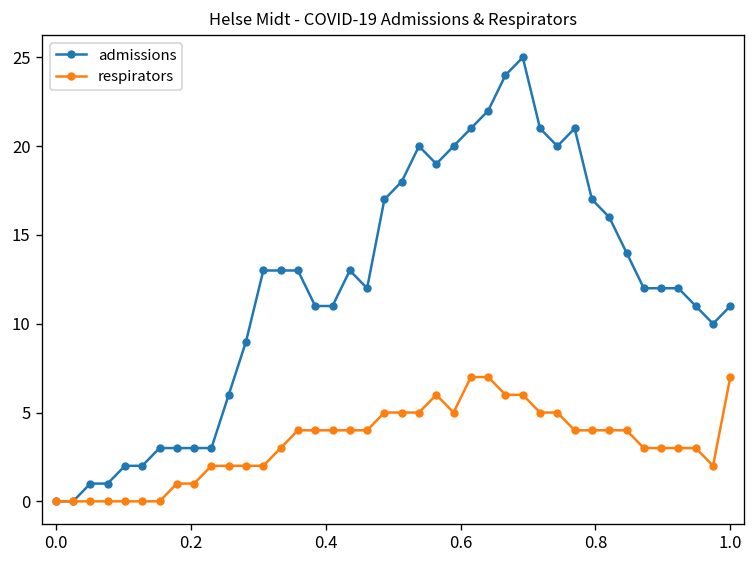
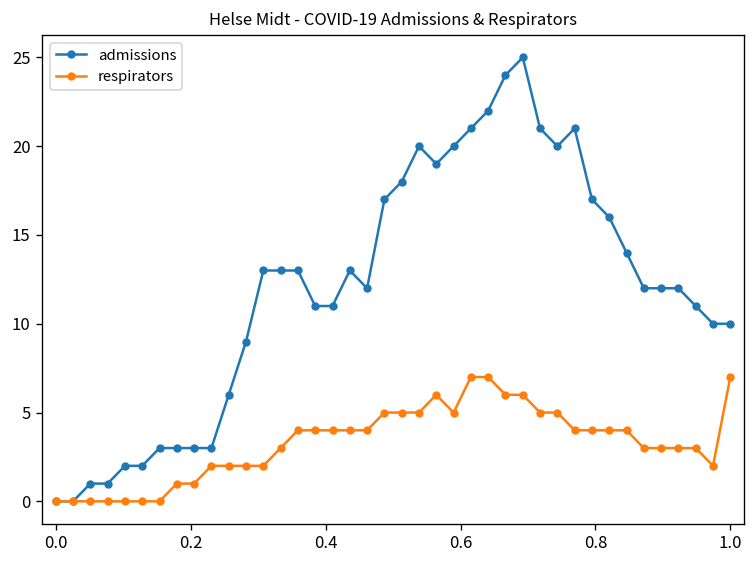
admissions, 1.0: 11 -> 10
